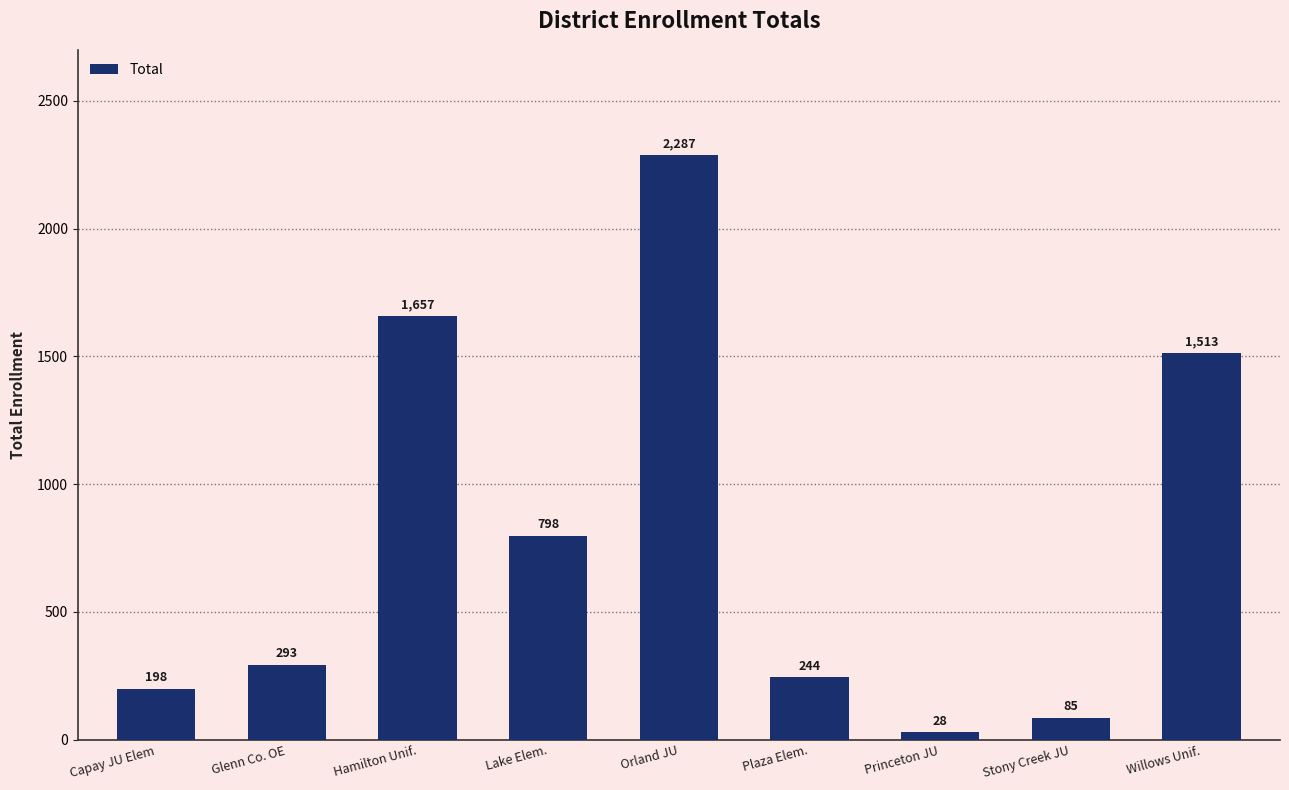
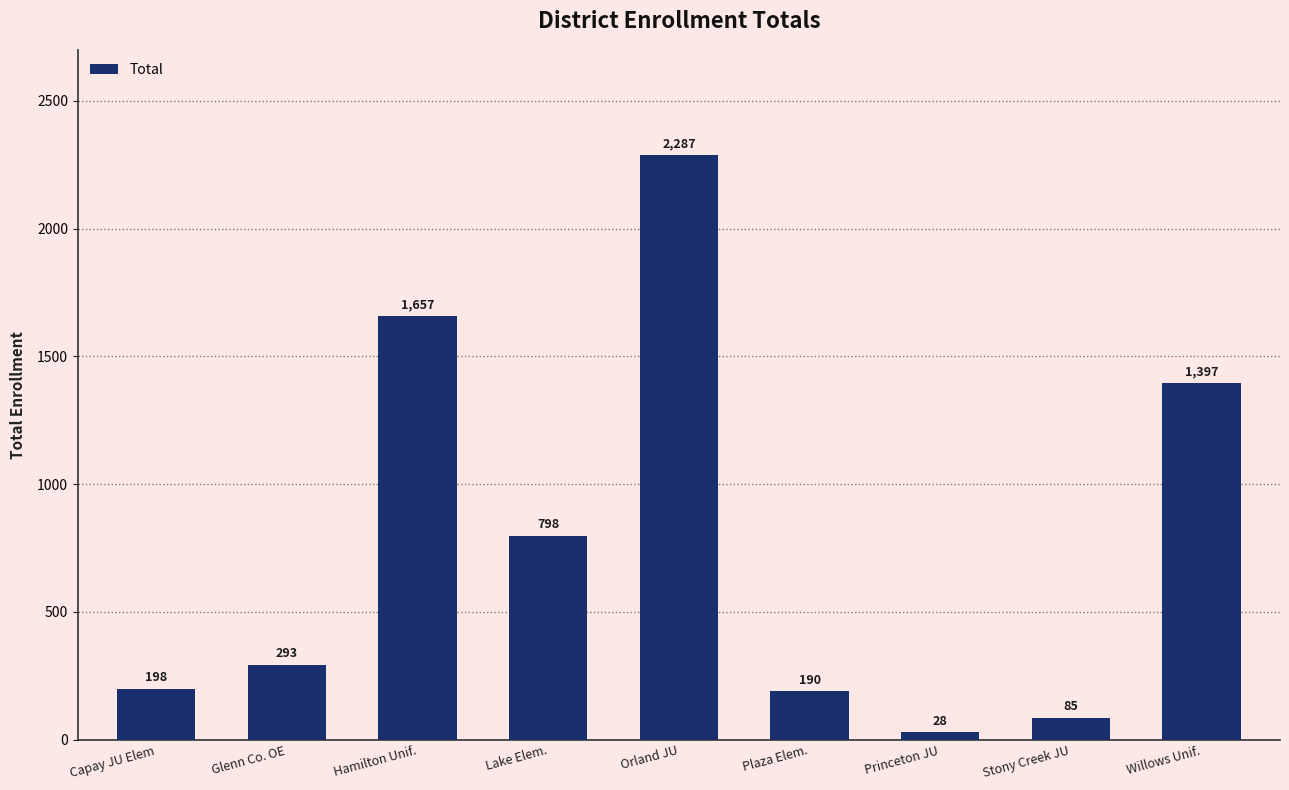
Plaza Elem.: 244 -> 190
Willows Unif.: 1,513 -> 1,397
